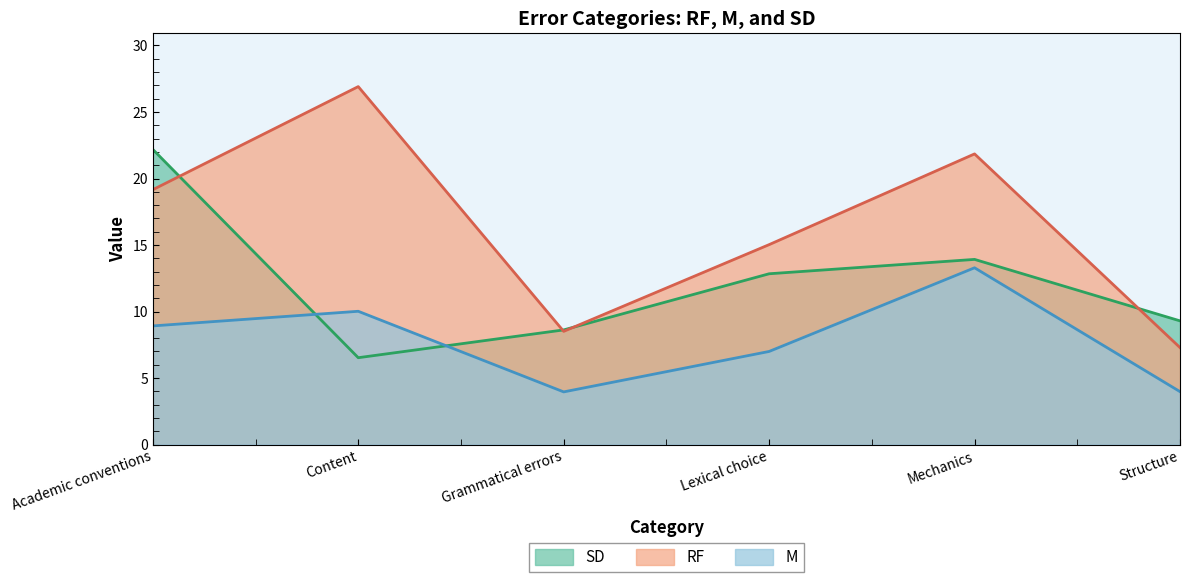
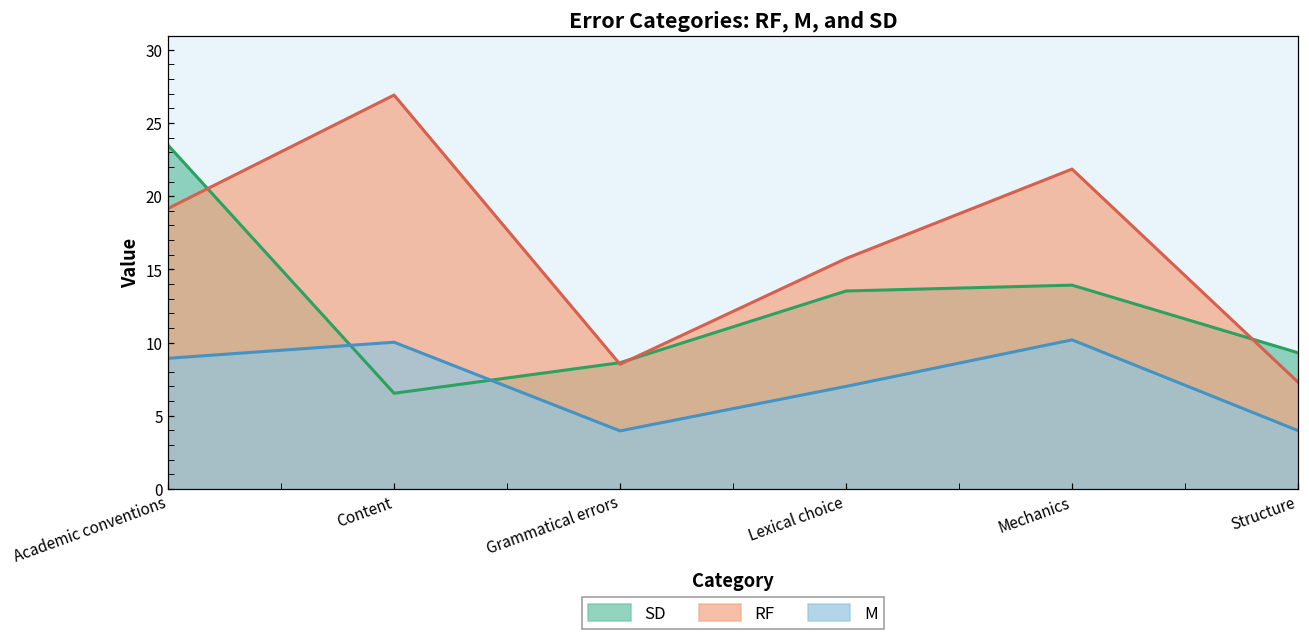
SD, Academic conventions: 22.2 -> 23.5
SD, Lexical choice: 12.8 -> 13.5
RF, Lexical choice: 15.0 -> 15.7
M, Mechanics: 13.3 -> 10.2
